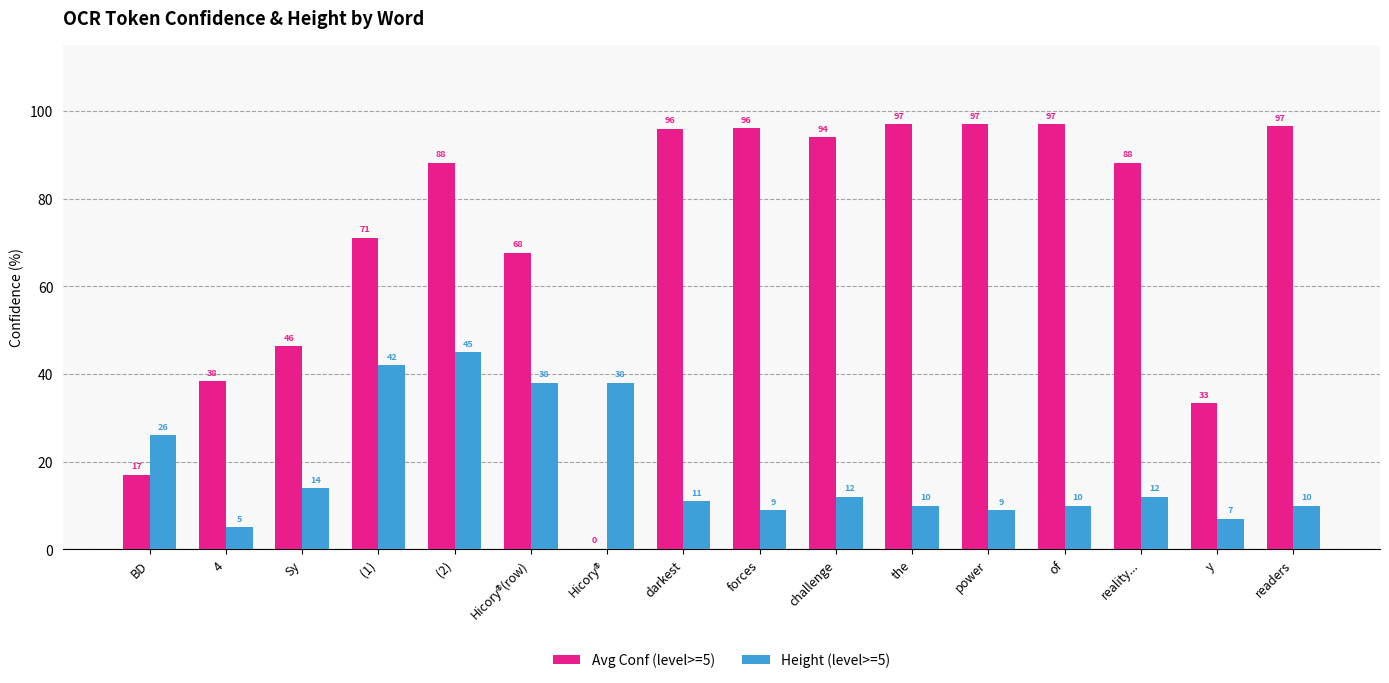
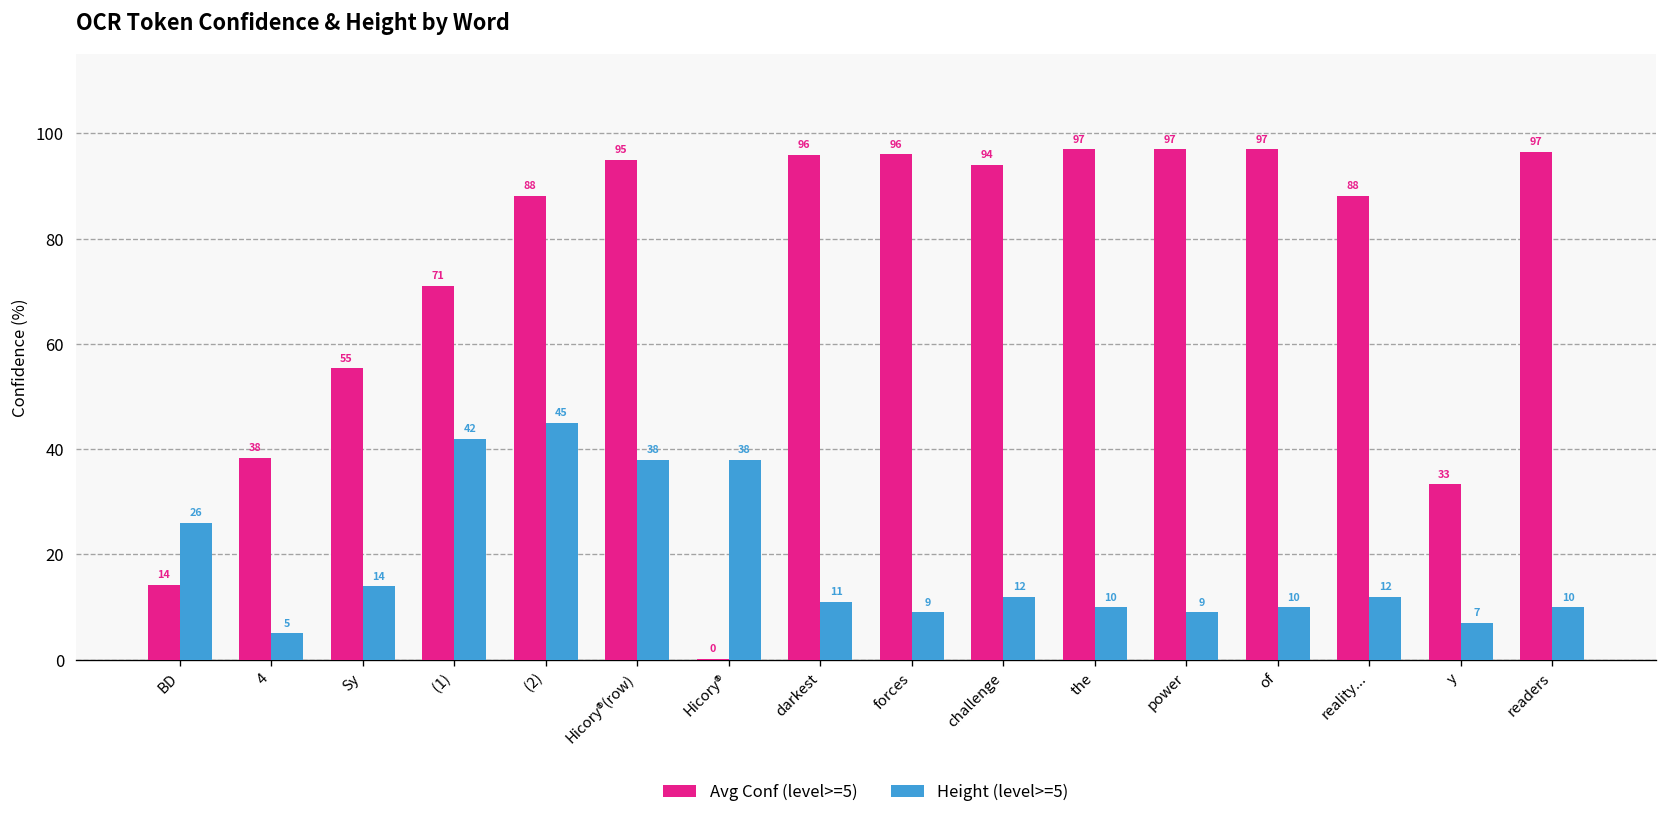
Avg Conf (level>=5), BD: 17 -> 14
Avg Conf (level>=5), Sy: 46 -> 55
Avg Conf (level>=5), Hicory®(row): 68 -> 95
